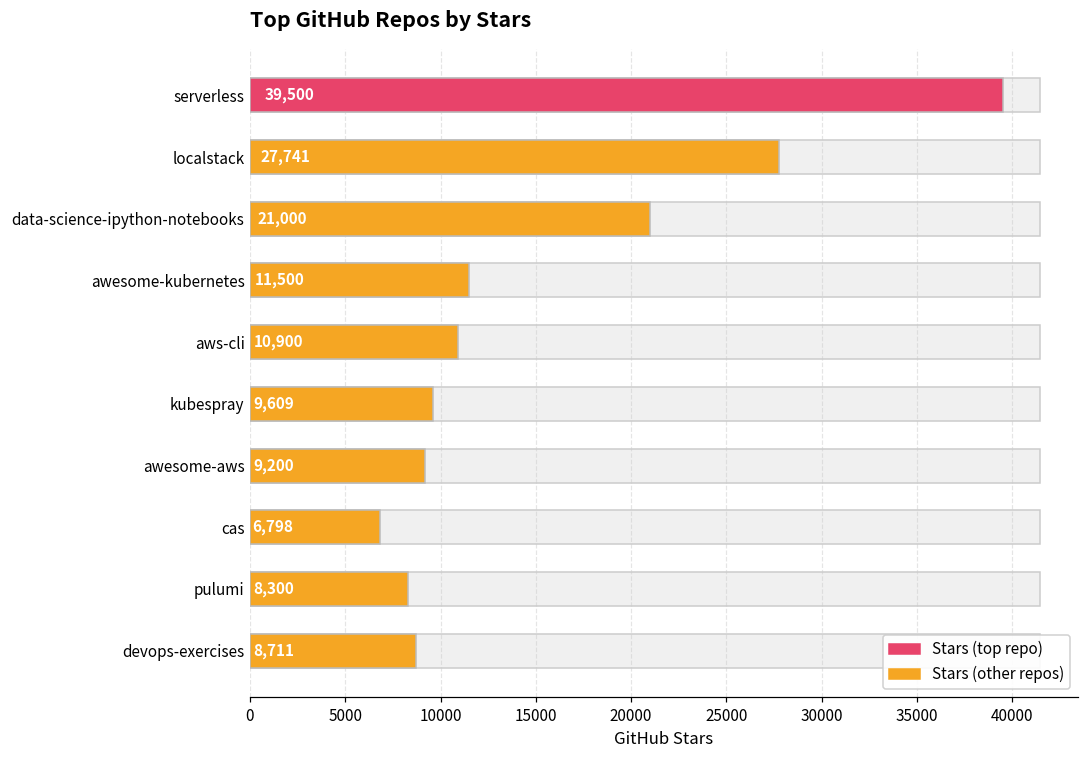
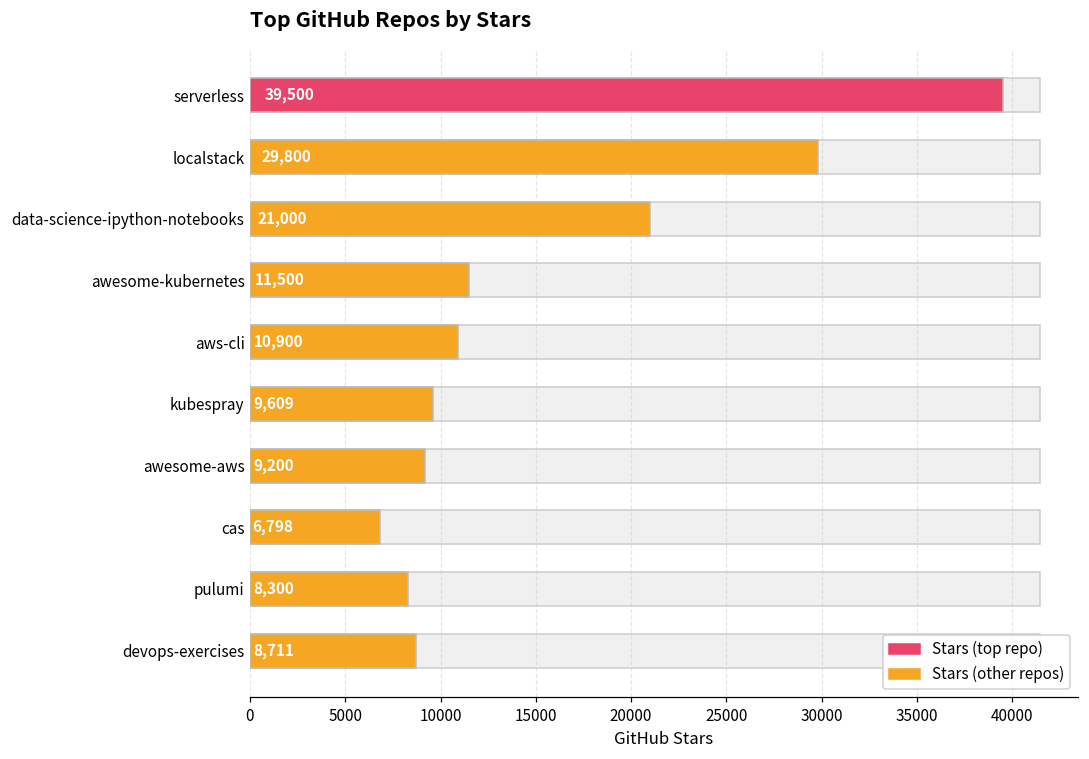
localstack: 27,741 -> 29,800
